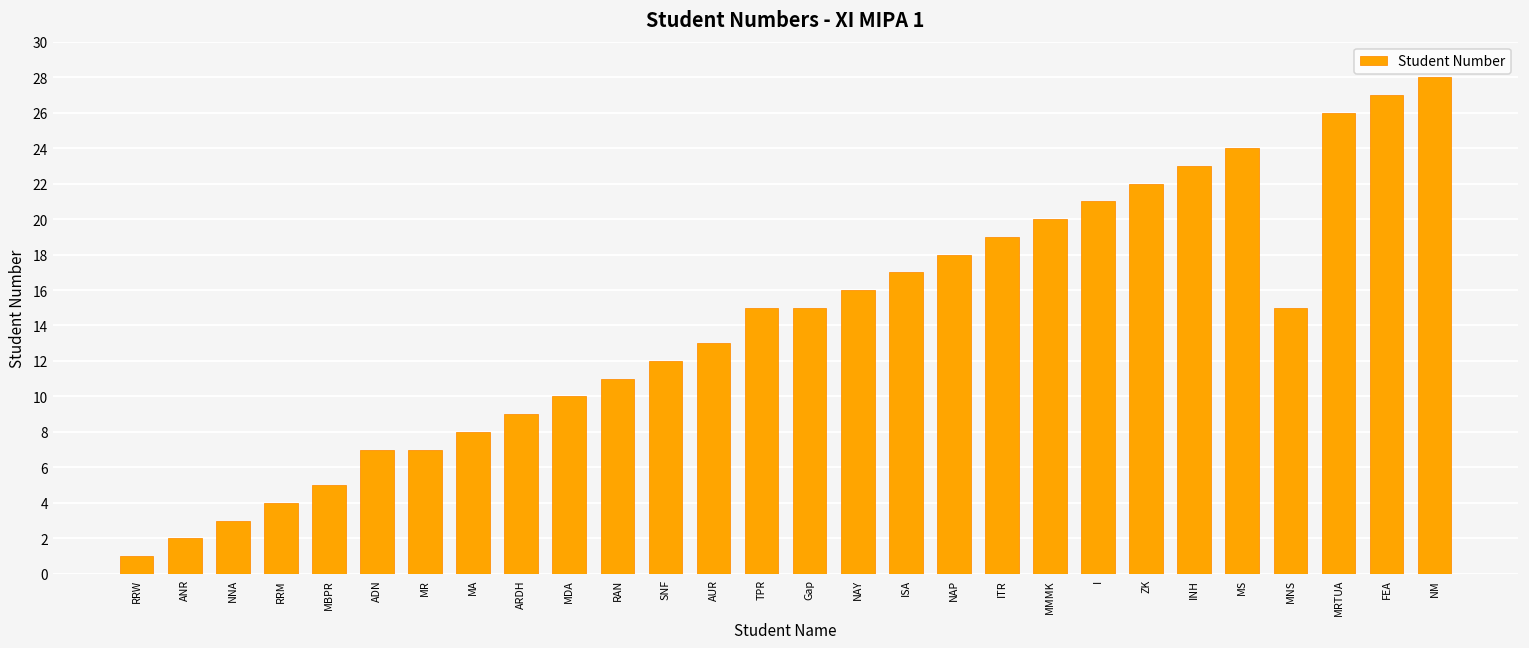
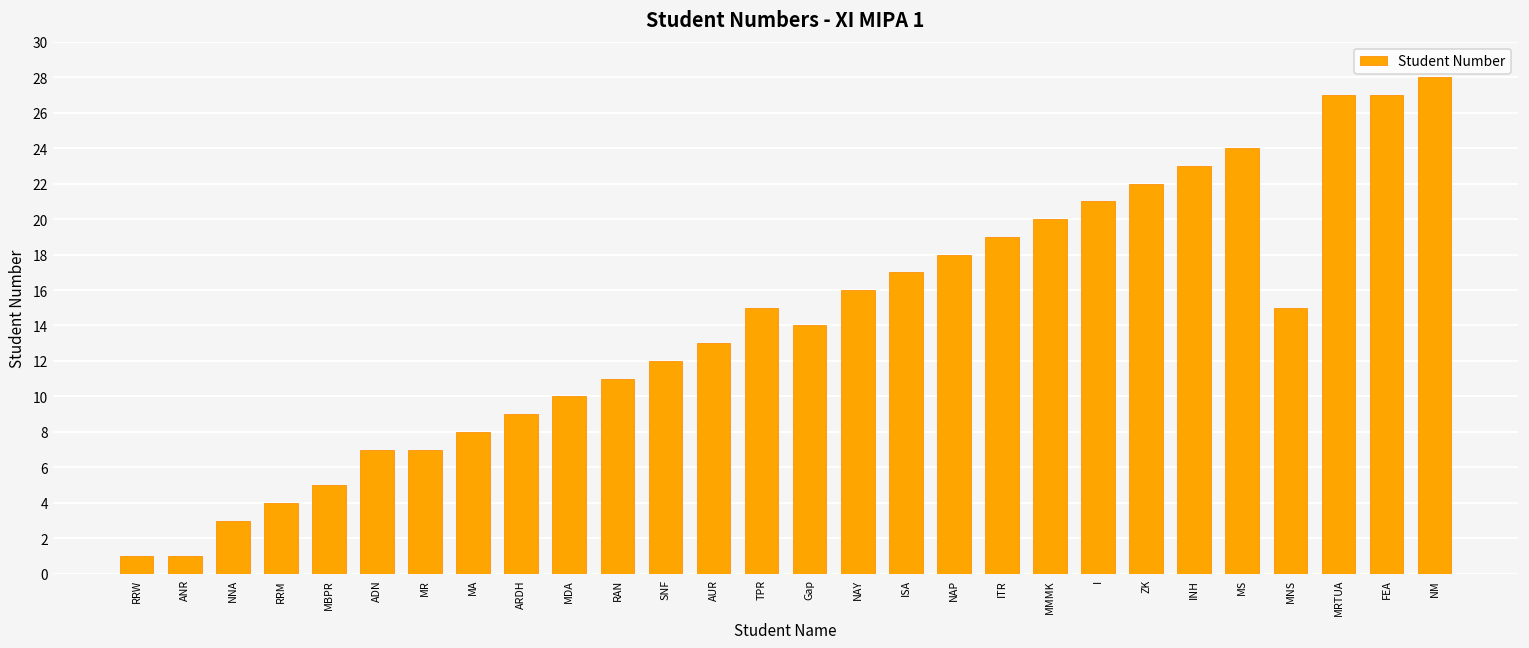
ANR: 2 -> 1
Gap: 15 -> 14
MRTUA: 26 -> 27
